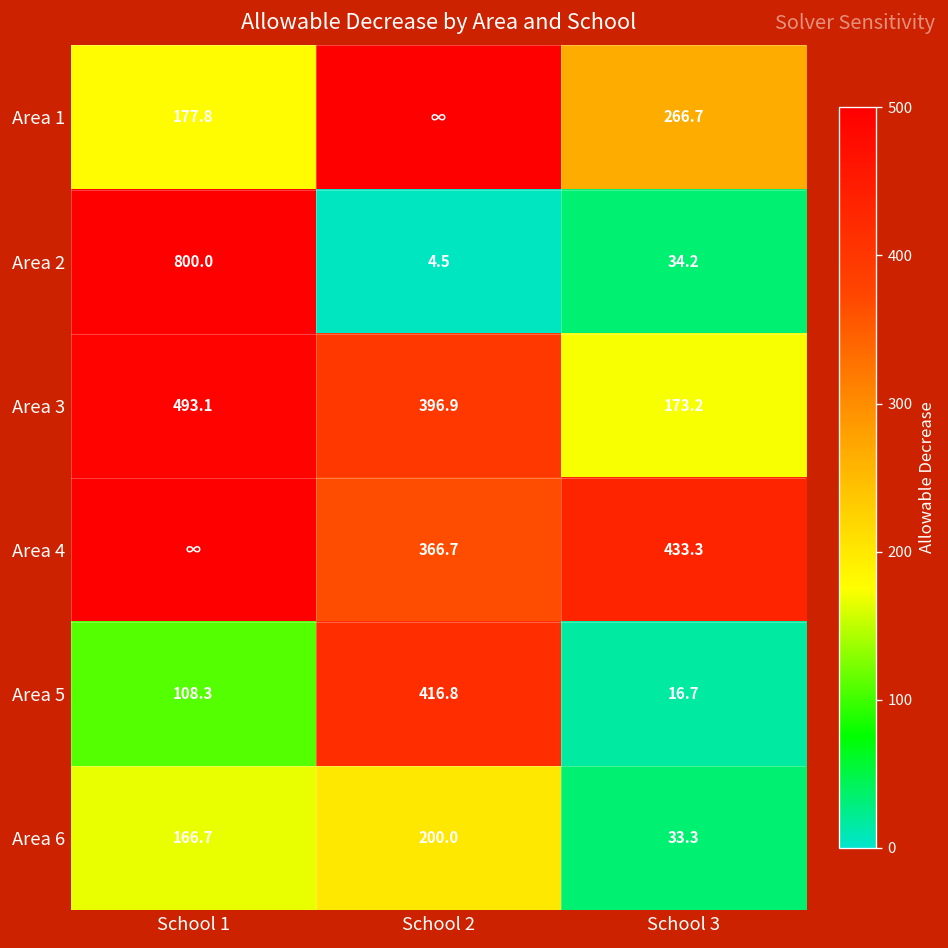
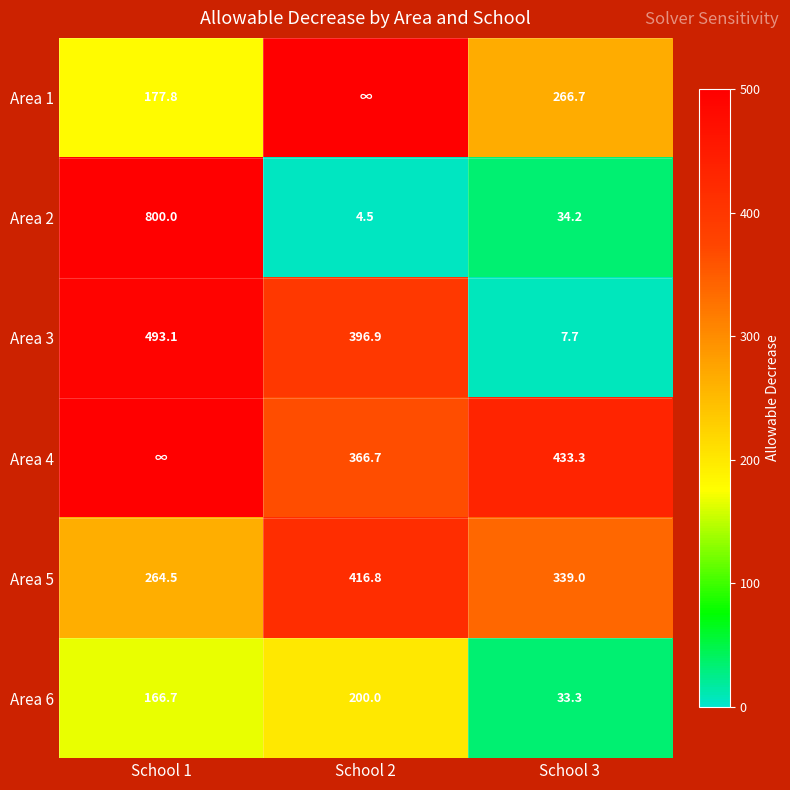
Area 3, School 3: 173.2 -> 7.7
Area 5, School 1: 108.3 -> 264.5
Area 5, School 3: 16.7 -> 339.0
